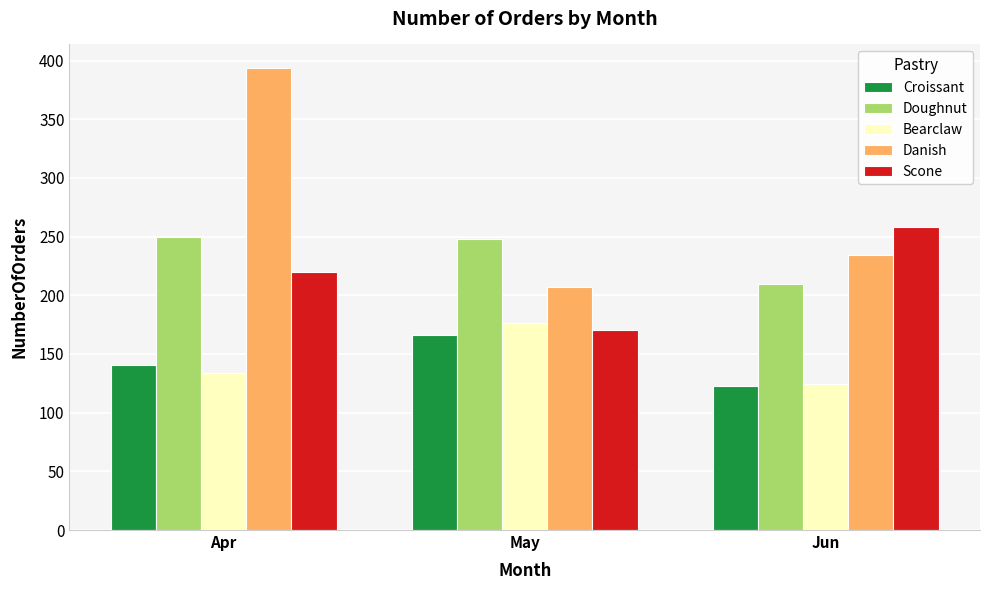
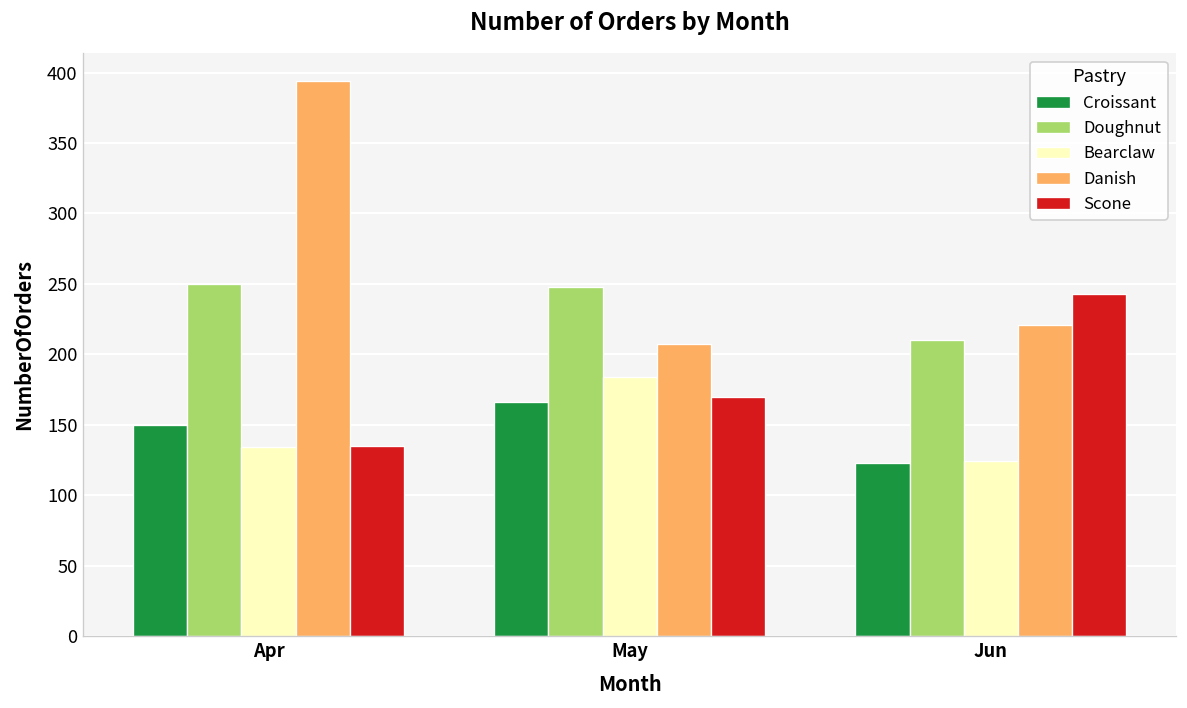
Croissant, Apr: 141 -> 150
Scone, Apr: 220 -> 135
Bearclaw, May: 176 -> 184
Danish, Jun: 234 -> 221
Scone, Jun: 258 -> 243
